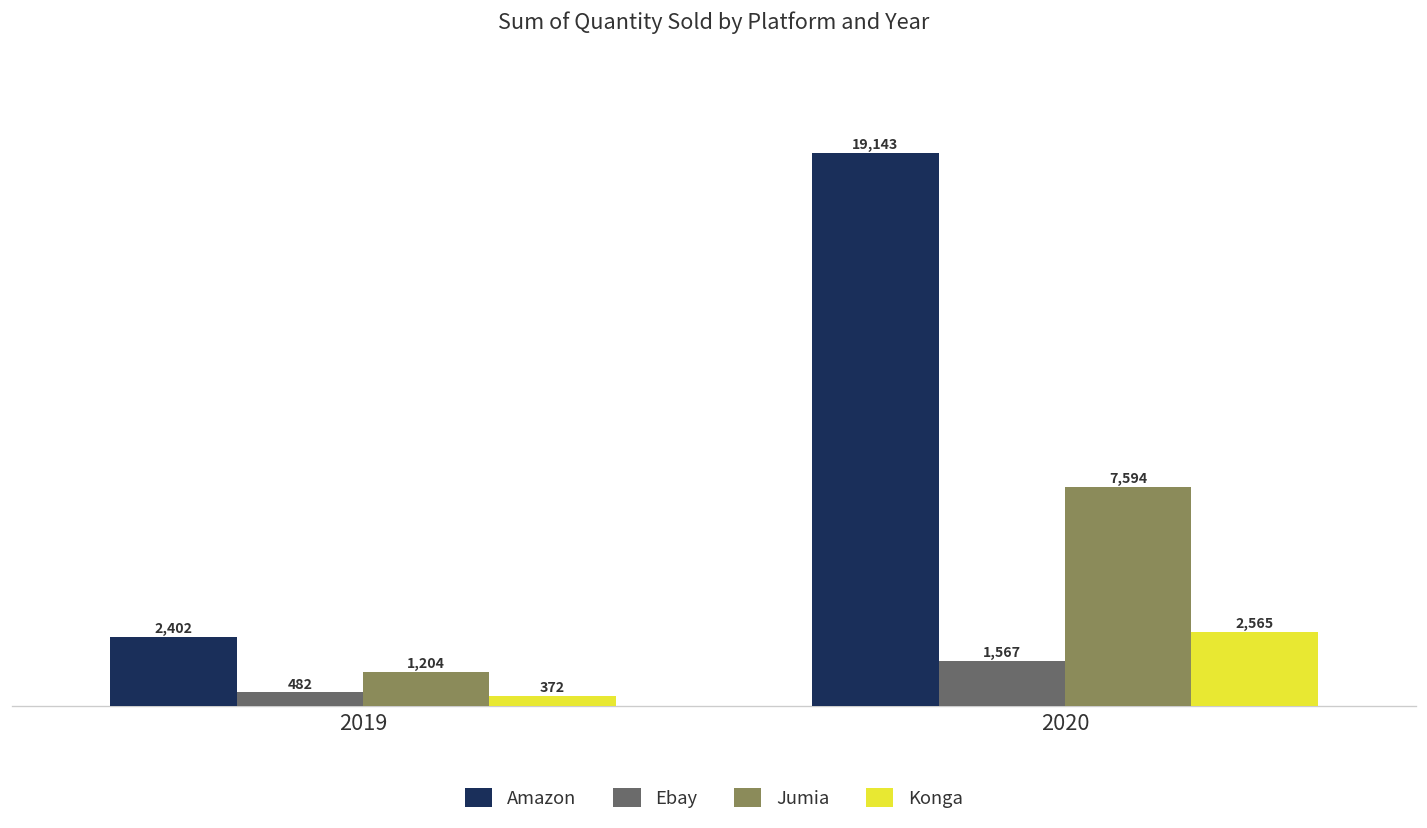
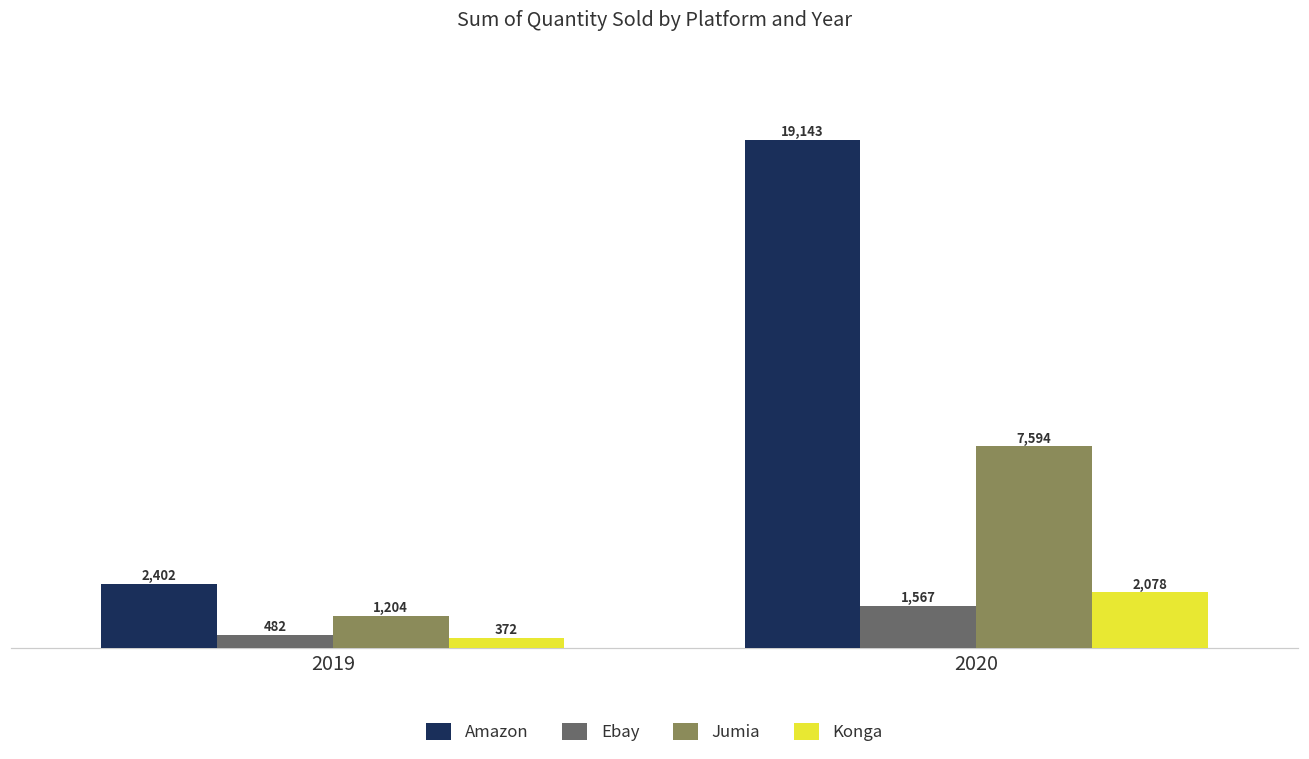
Konga, 2020: 2,565 -> 2,078
